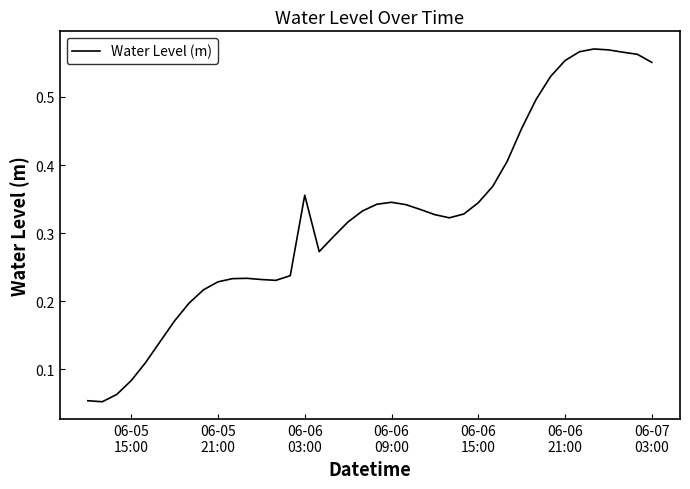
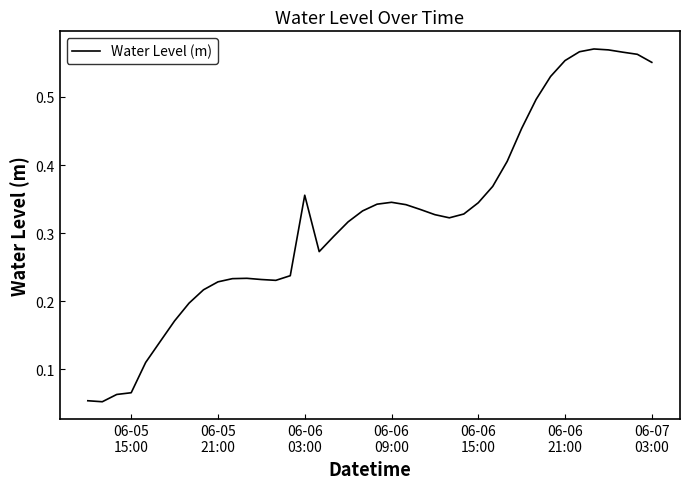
06-05 15:00: 0.08 -> 0.07
